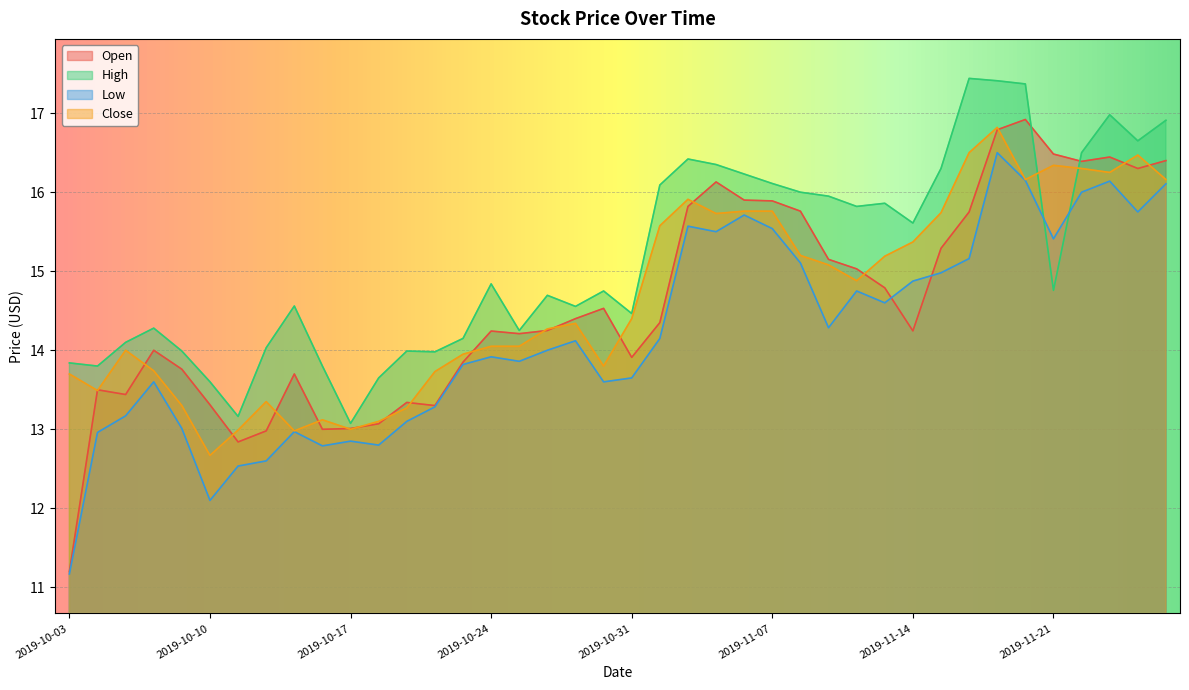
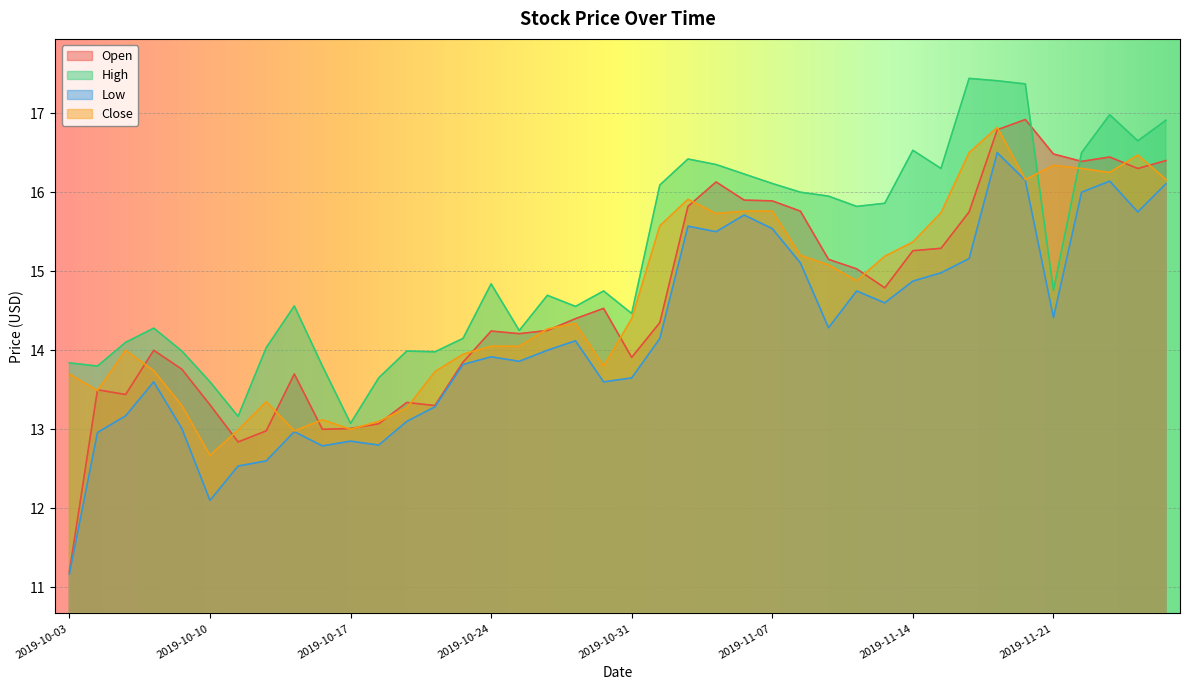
Open, 2019-11-14: 14.2 -> 15.3
High, 2019-11-14: 15.6 -> 16.5
Low, 2019-11-21: 15.4 -> 14.4
